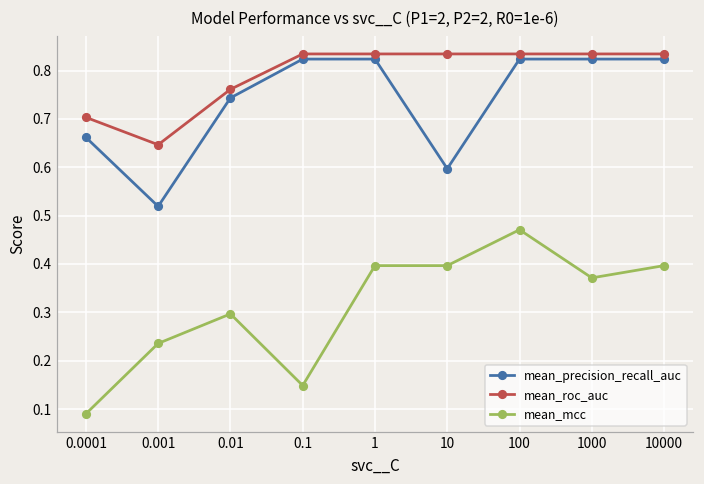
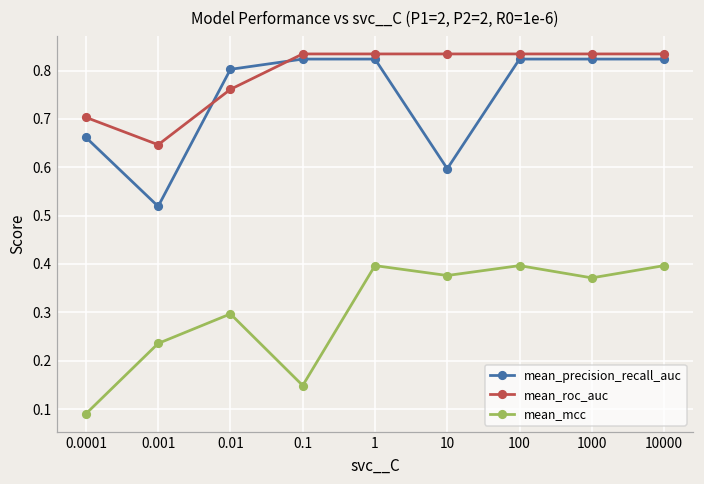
mean_precision_recall_auc, 0.01: 0.74 -> 0.80
mean_mcc, 10: 0.40 -> 0.38
mean_mcc, 100: 0.47 -> 0.40
